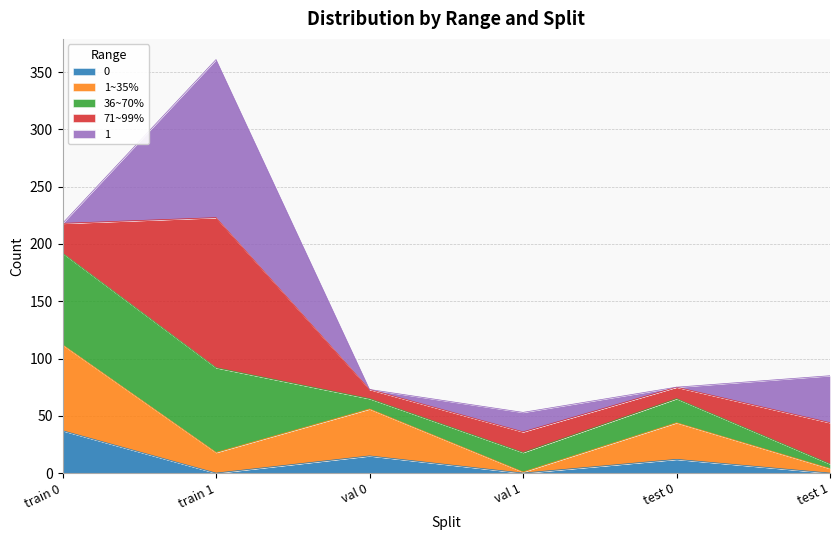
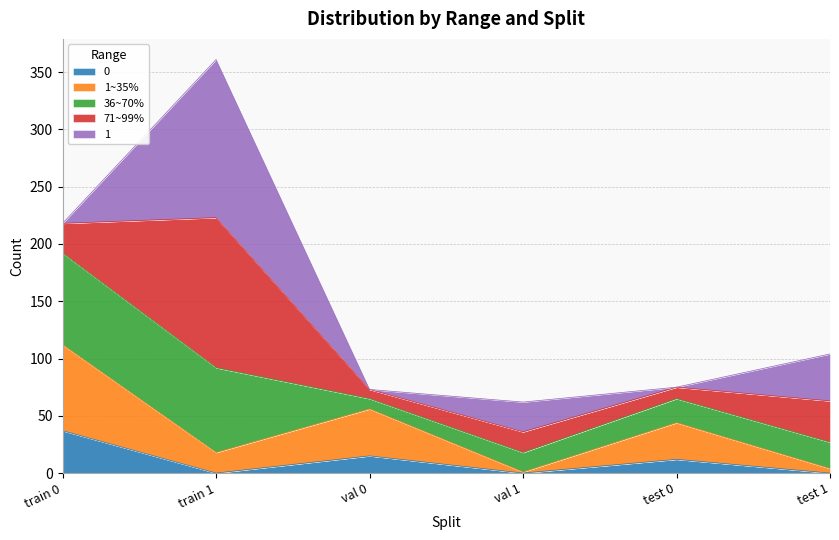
1, val 1: 17 -> 26
36~70%, test 1: 4 -> 23
